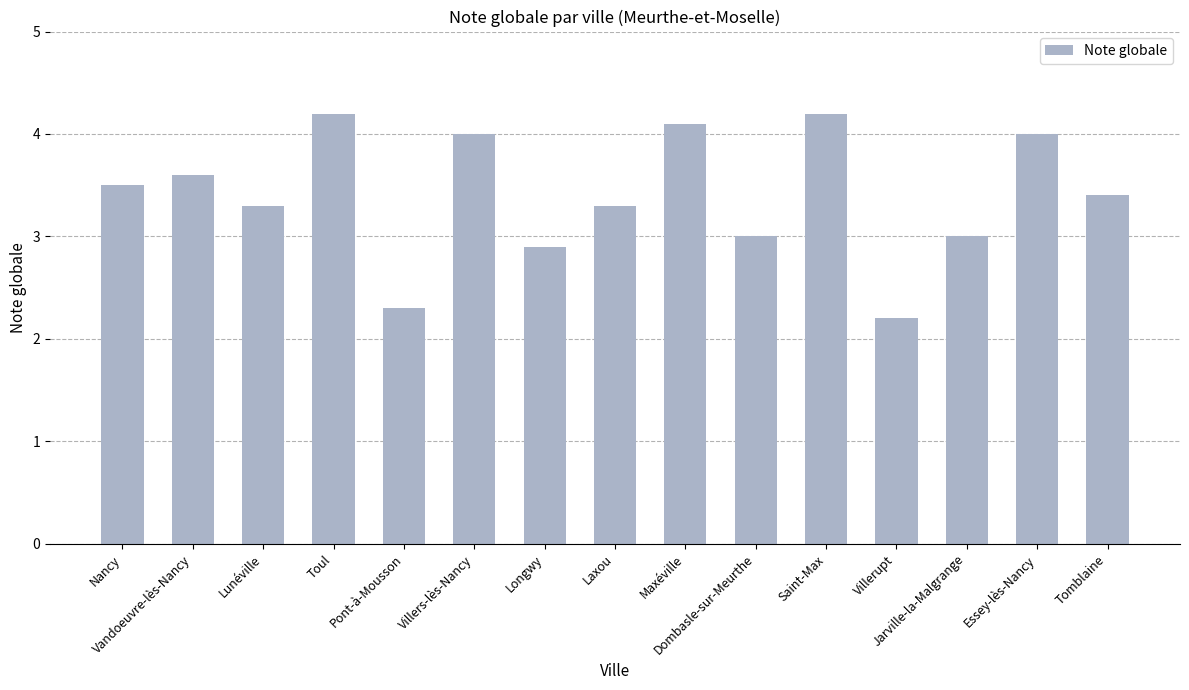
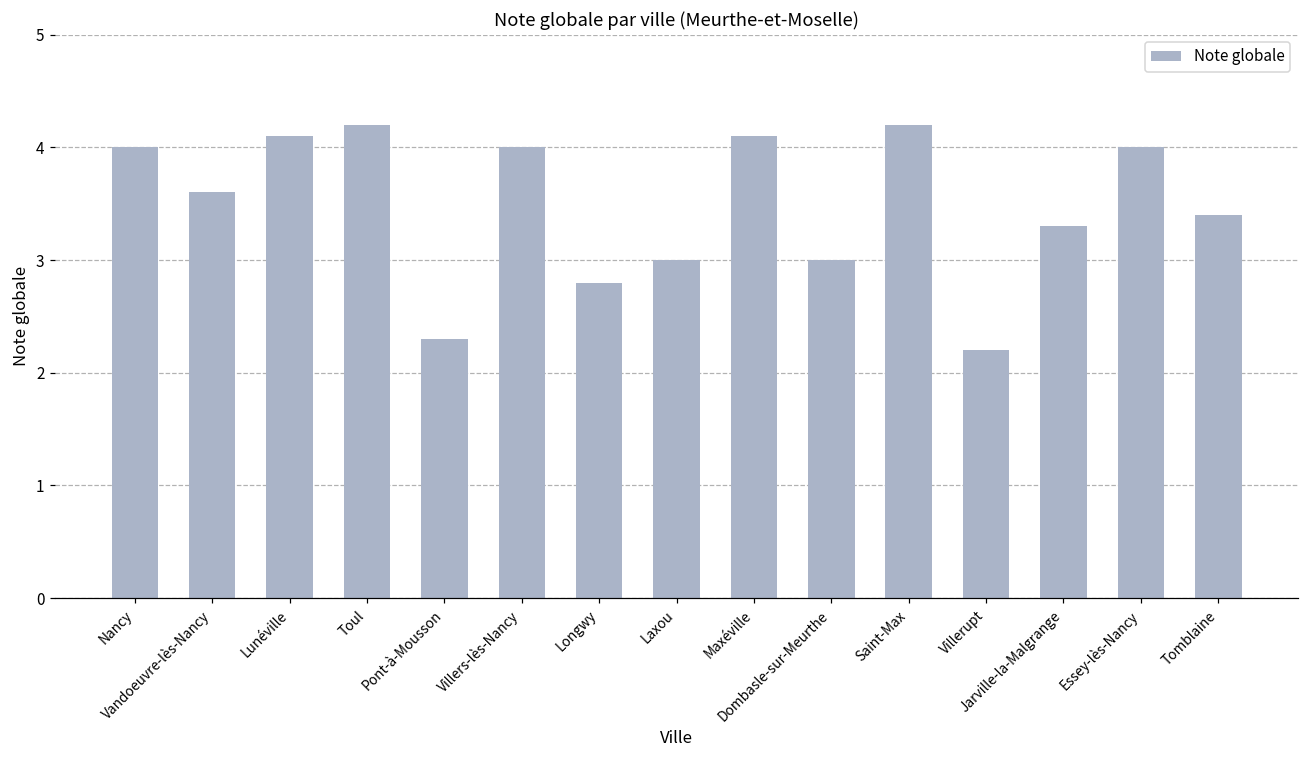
Nancy: 3.5 -> 4.0
Lunéville: 3.3 -> 4.1
Longwy: 2.9 -> 2.8
Laxou: 3.3 -> 3.0
Jarville-la-Malgrange: 3.0 -> 3.3
